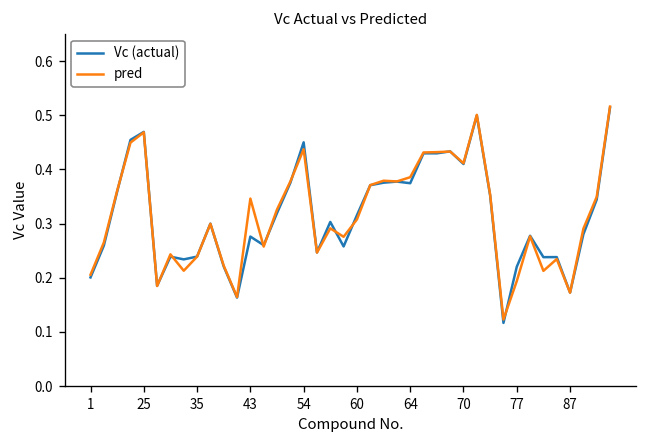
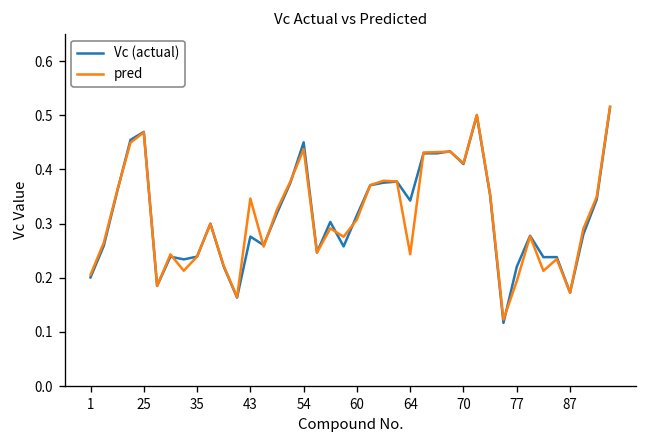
Vc (actual), 64: 0.37 -> 0.34
pred, 64: 0.39 -> 0.24
